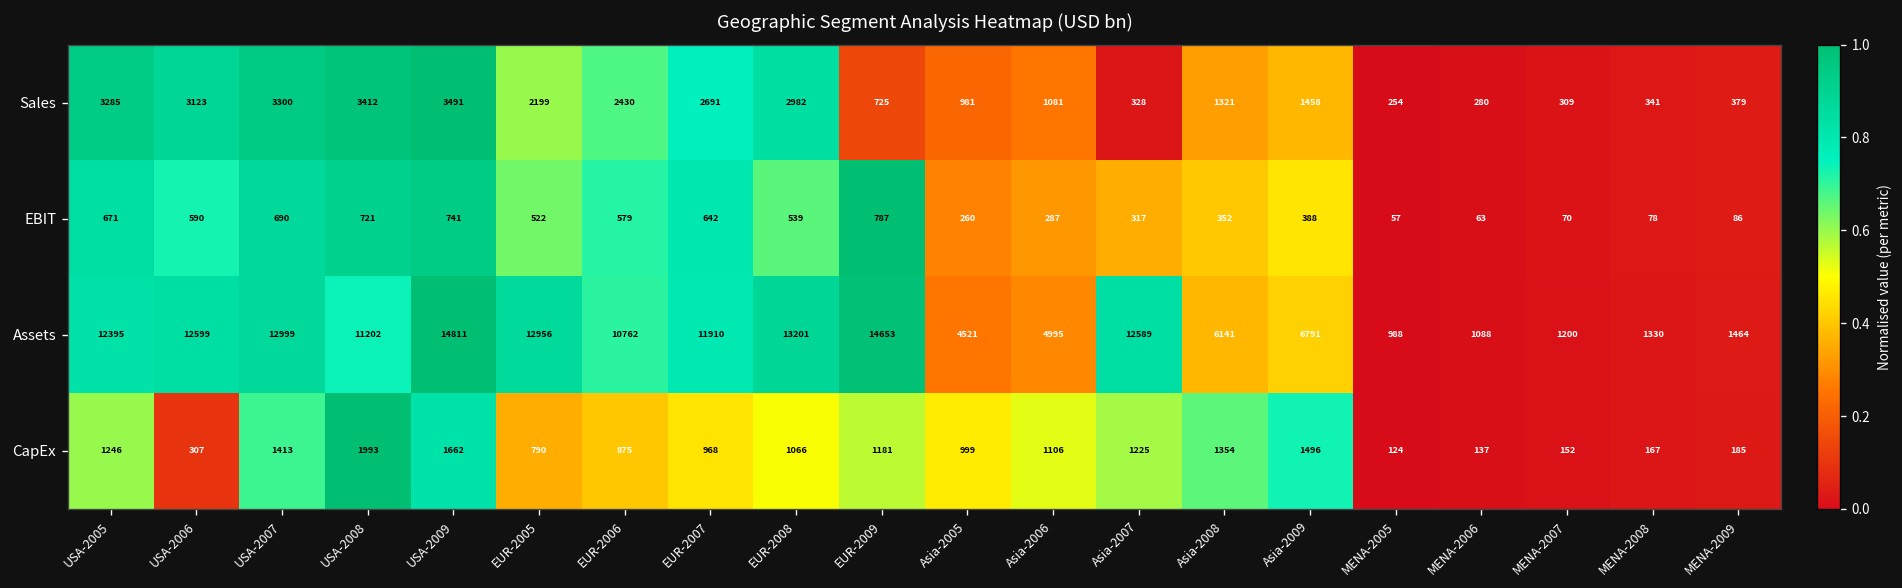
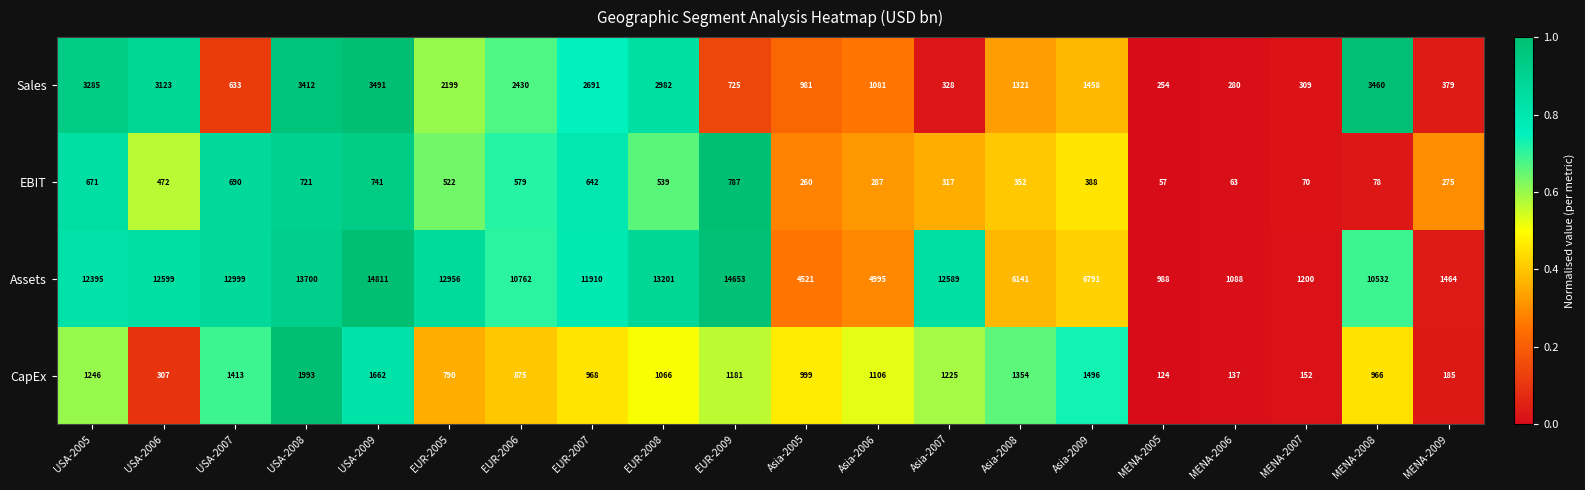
Sales, USA-2007: 3300 -> 633
Sales, MENA-2008: 341 -> 3460
EBIT, USA-2006: 590 -> 472
EBIT, MENA-2009: 86 -> 275
Assets, USA-2008: 11202 -> 13700
Assets, MENA-2008: 1330 -> 10532
CapEx, MENA-2008: 167 -> 966
